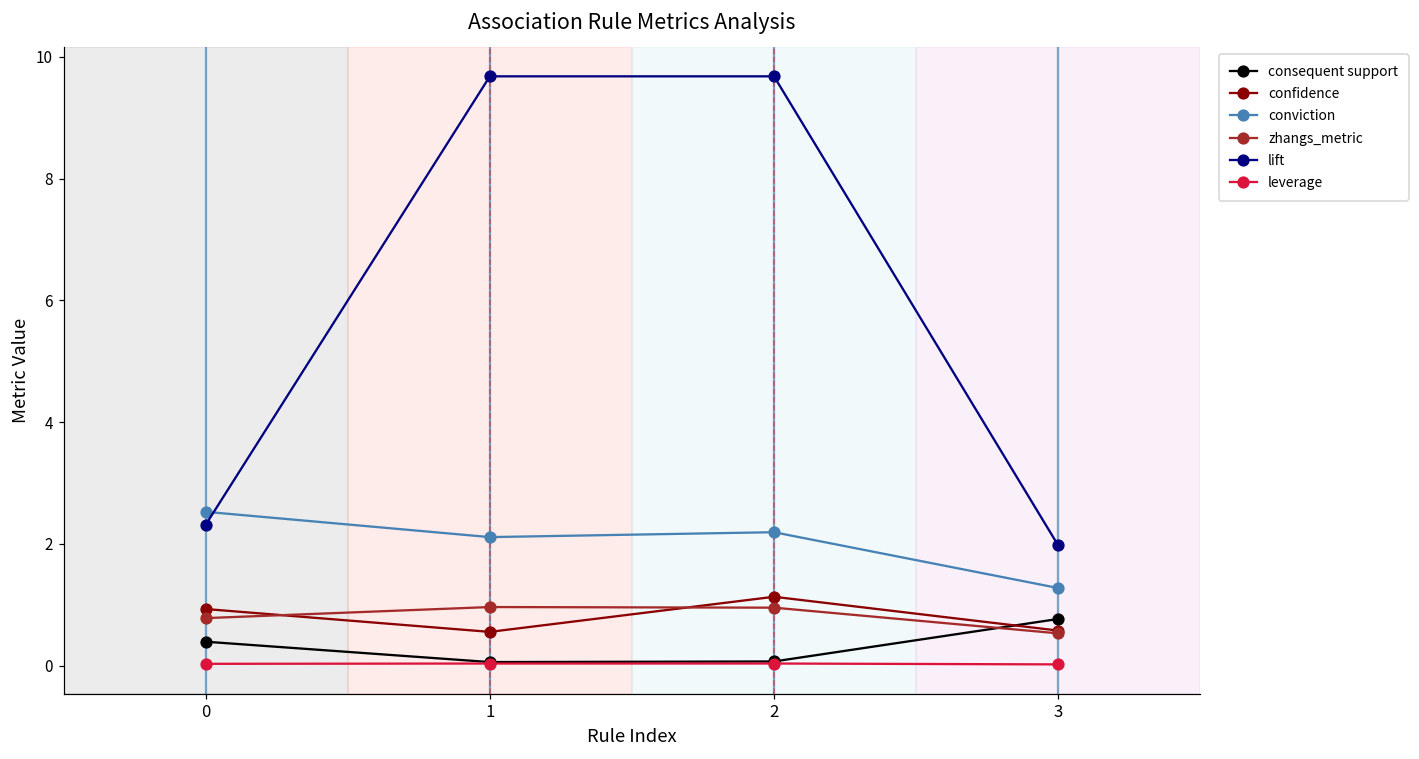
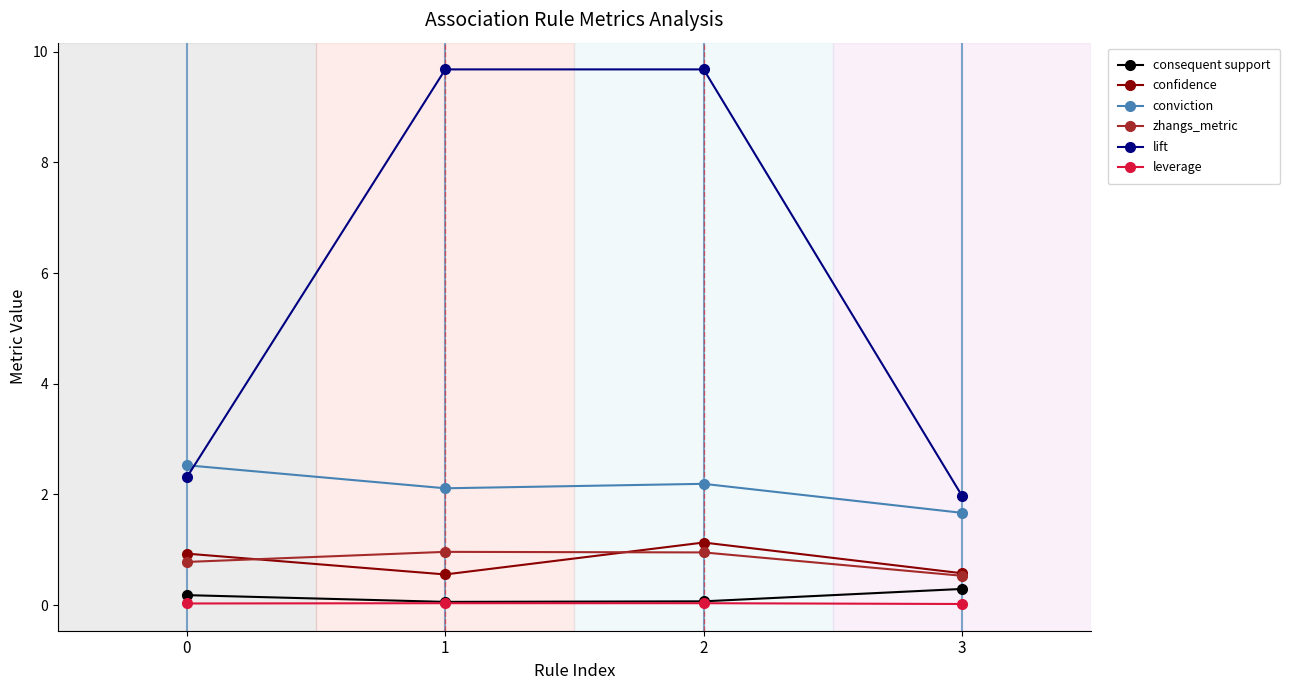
consequent support, 0: 0.4 -> 0.2
consequent support, 3: 0.8 -> 0.3
conviction, 3: 1.3 -> 1.7
